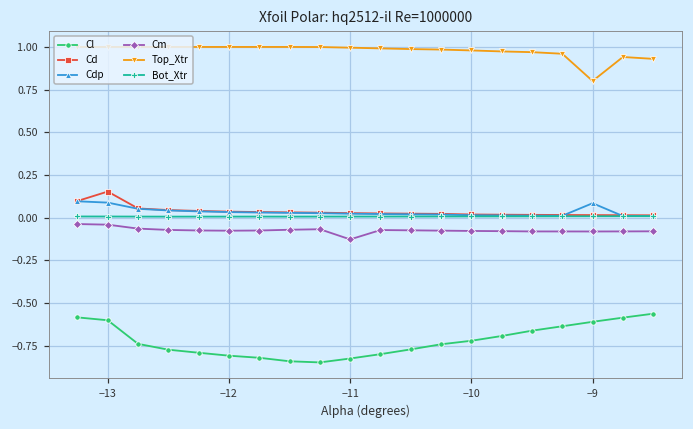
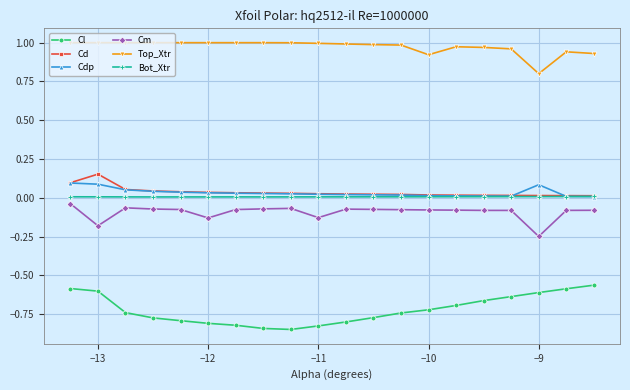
Cm, −13: -0.04 -> -0.18
Cm, −12: -0.08 -> -0.13
Top_Xtr, −10: 0.98 -> 0.92
Cm, −9: -0.08 -> -0.25
